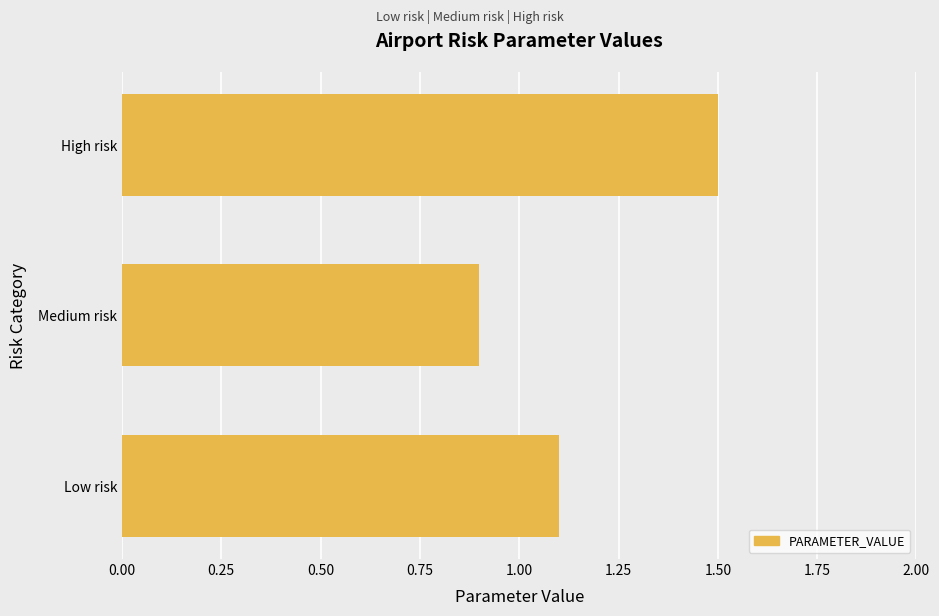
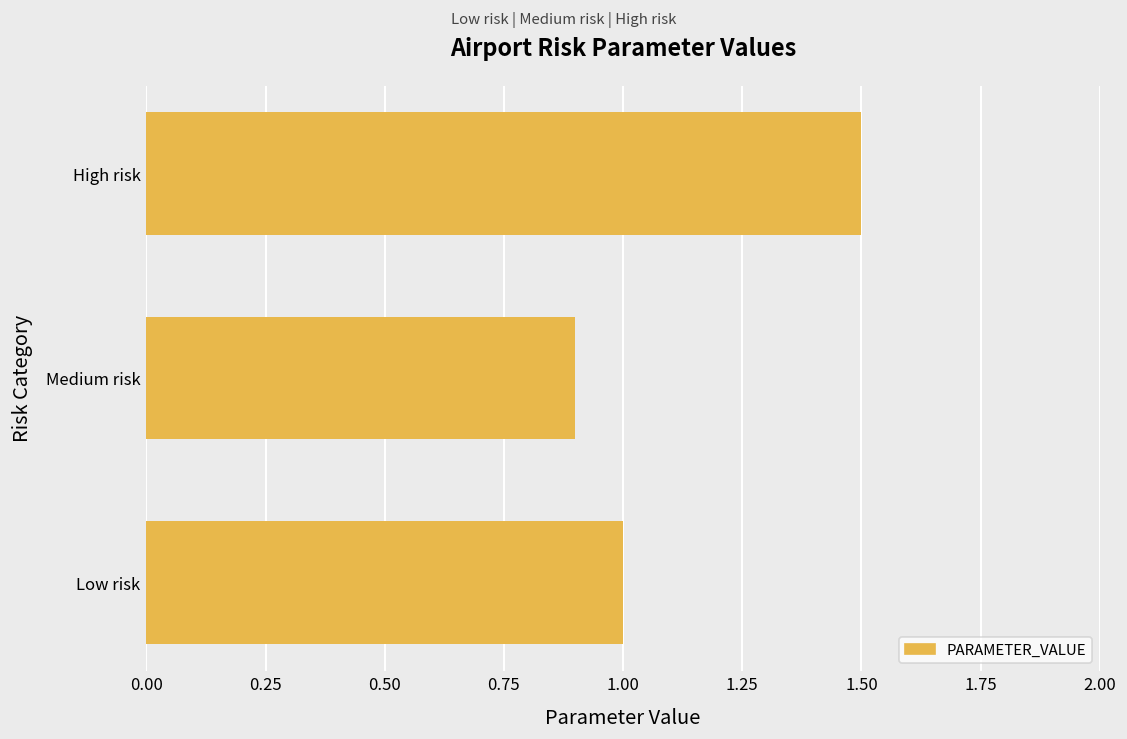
Low risk: 1.1 -> 1.0
